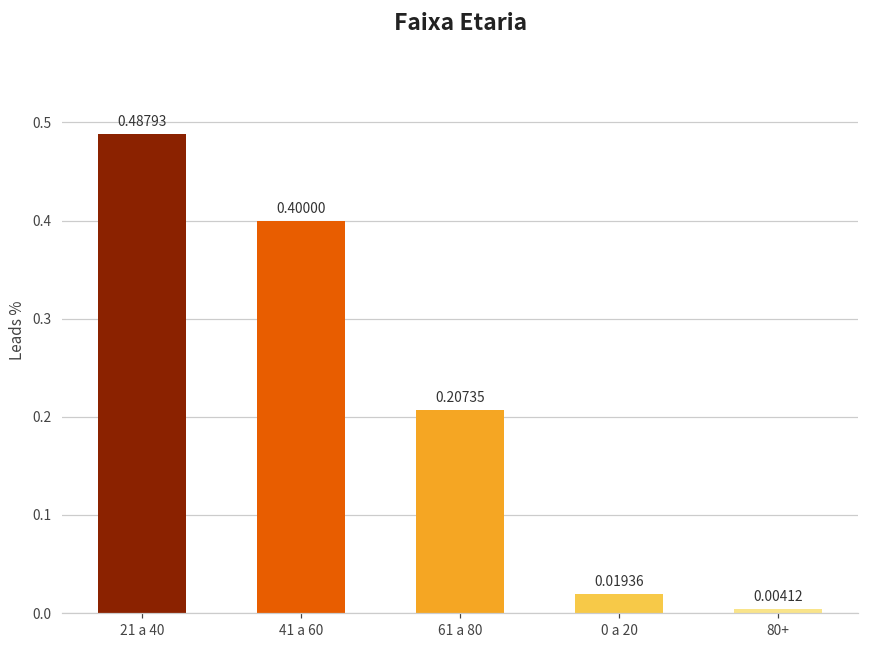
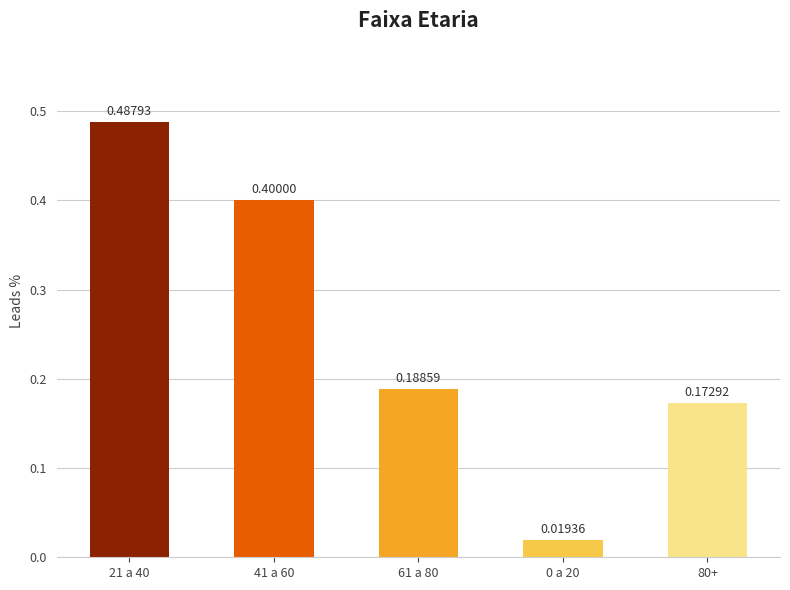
61 a 80: 0.20735 -> 0.18859
80+: 0.00412 -> 0.17292
